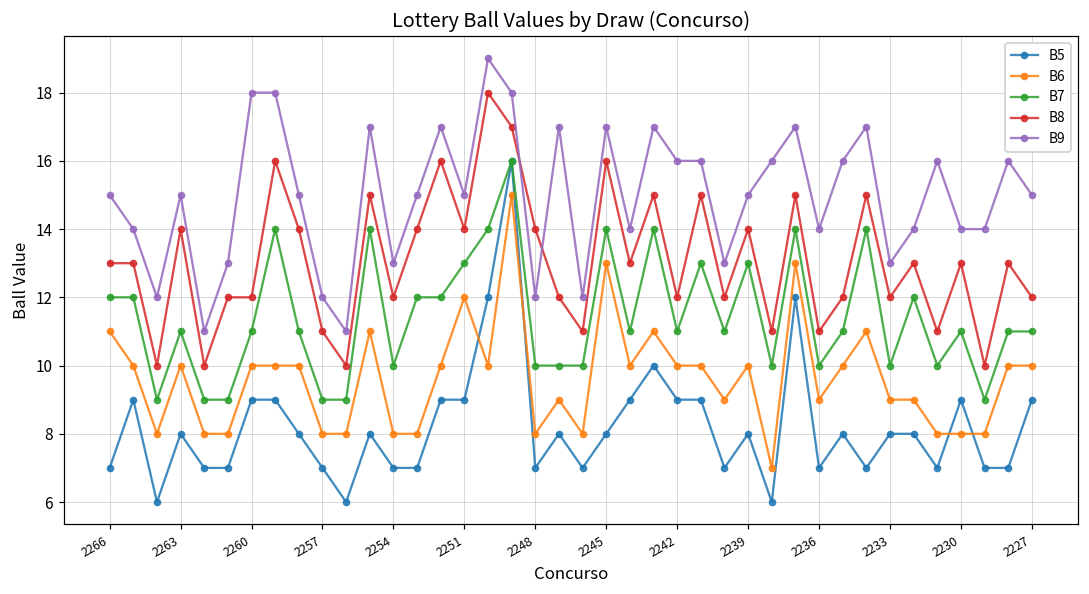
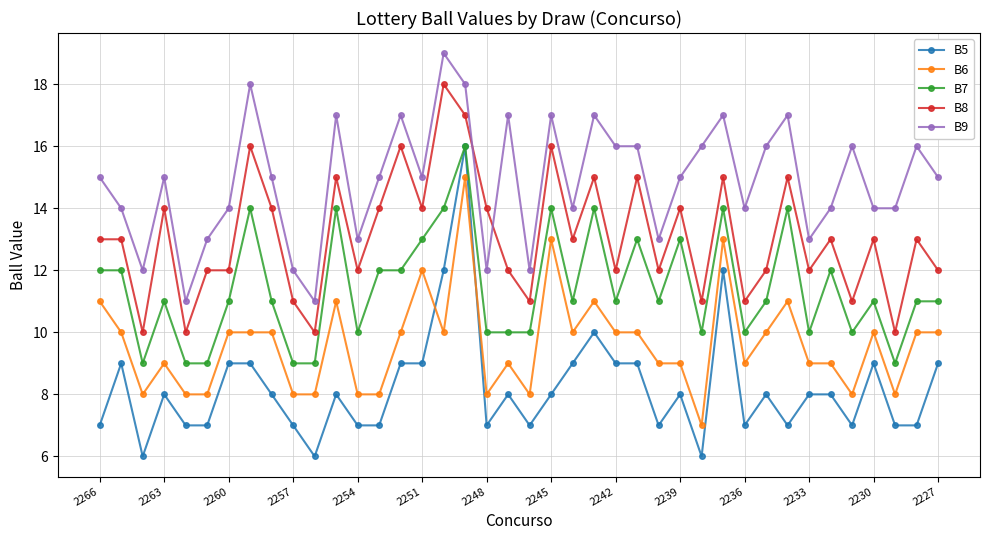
B6, 2263: 10 -> 9
B9, 2260: 18 -> 14
B6, 2239: 10 -> 9
B6, 2230: 8 -> 10
